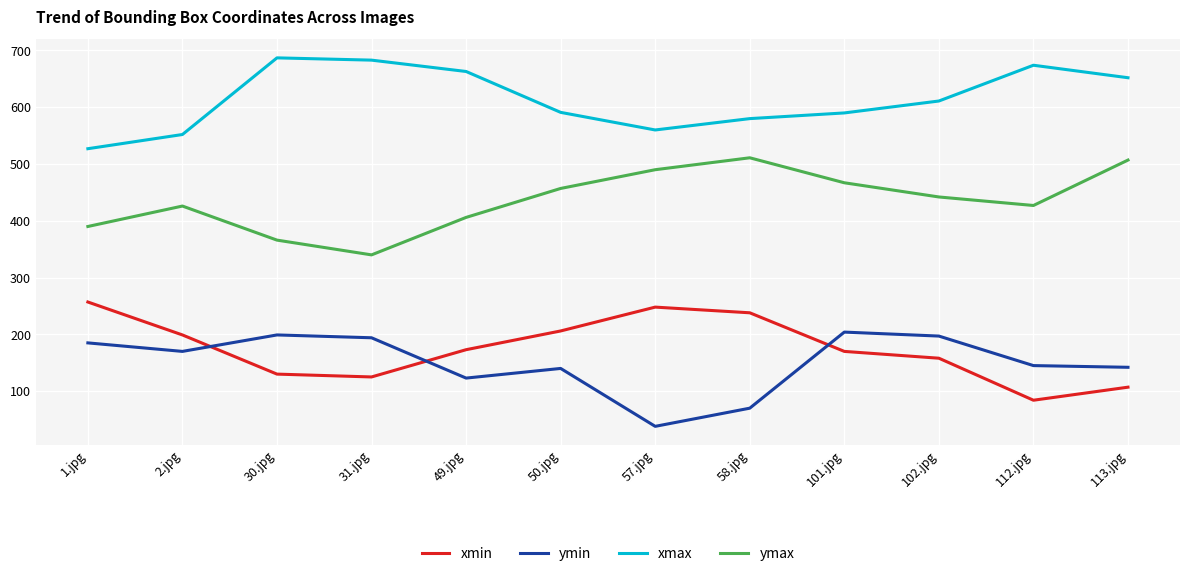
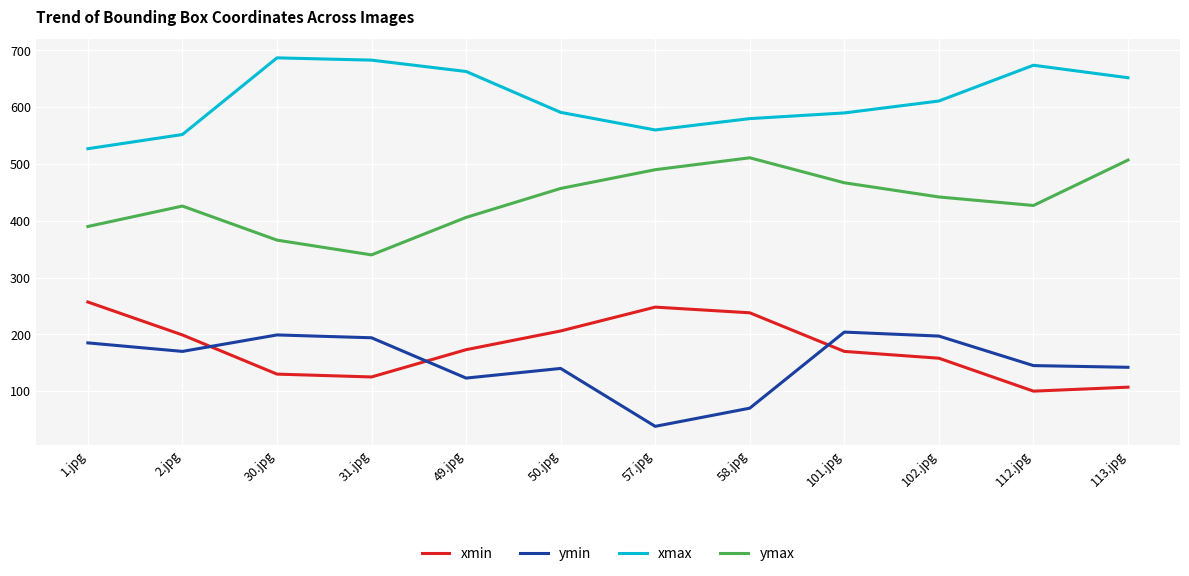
xmin, 112.jpg: 80 -> 100
